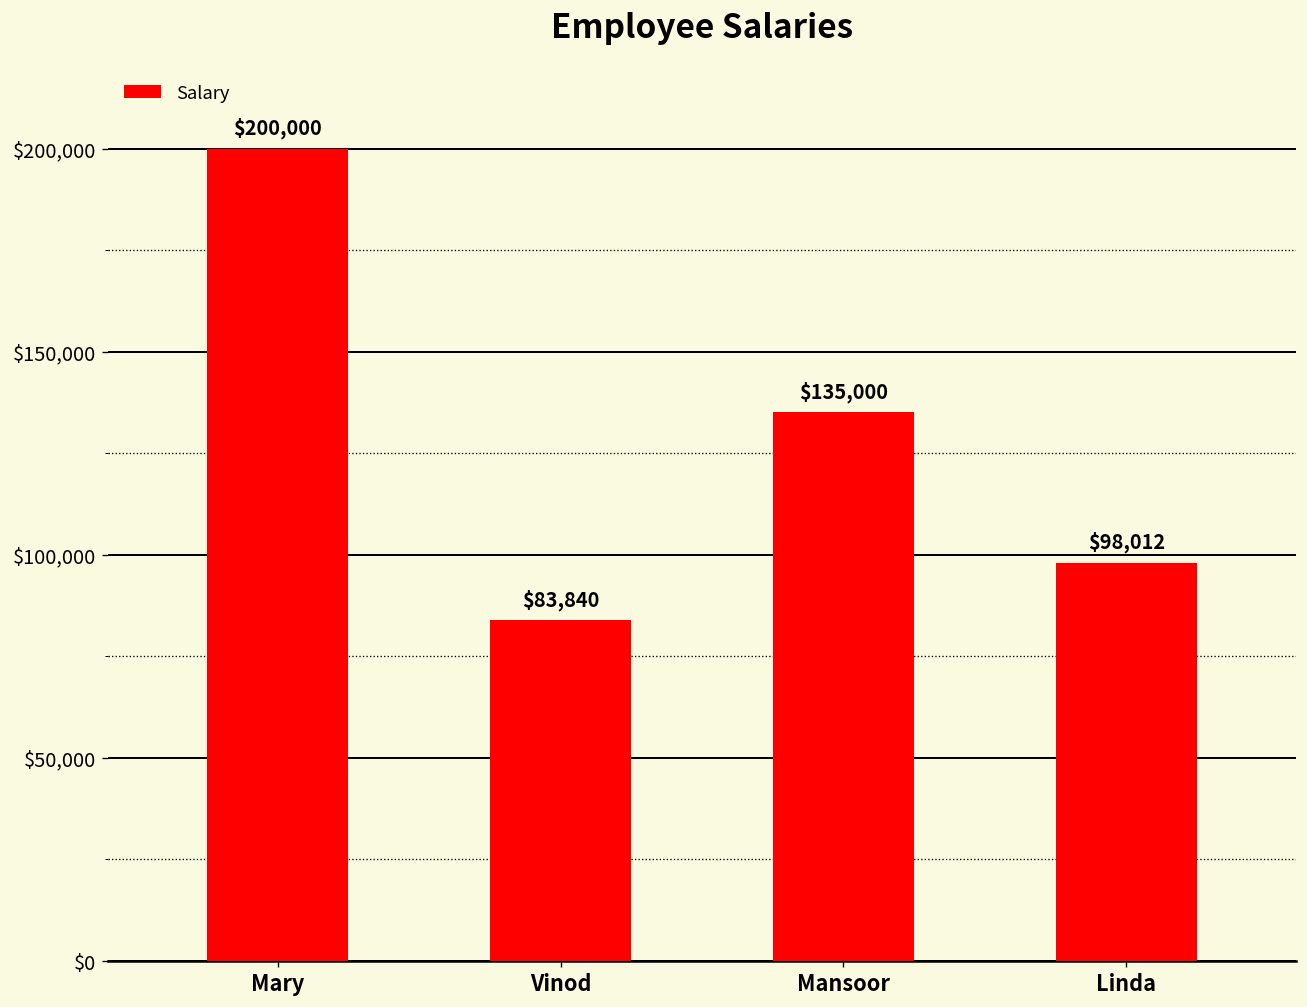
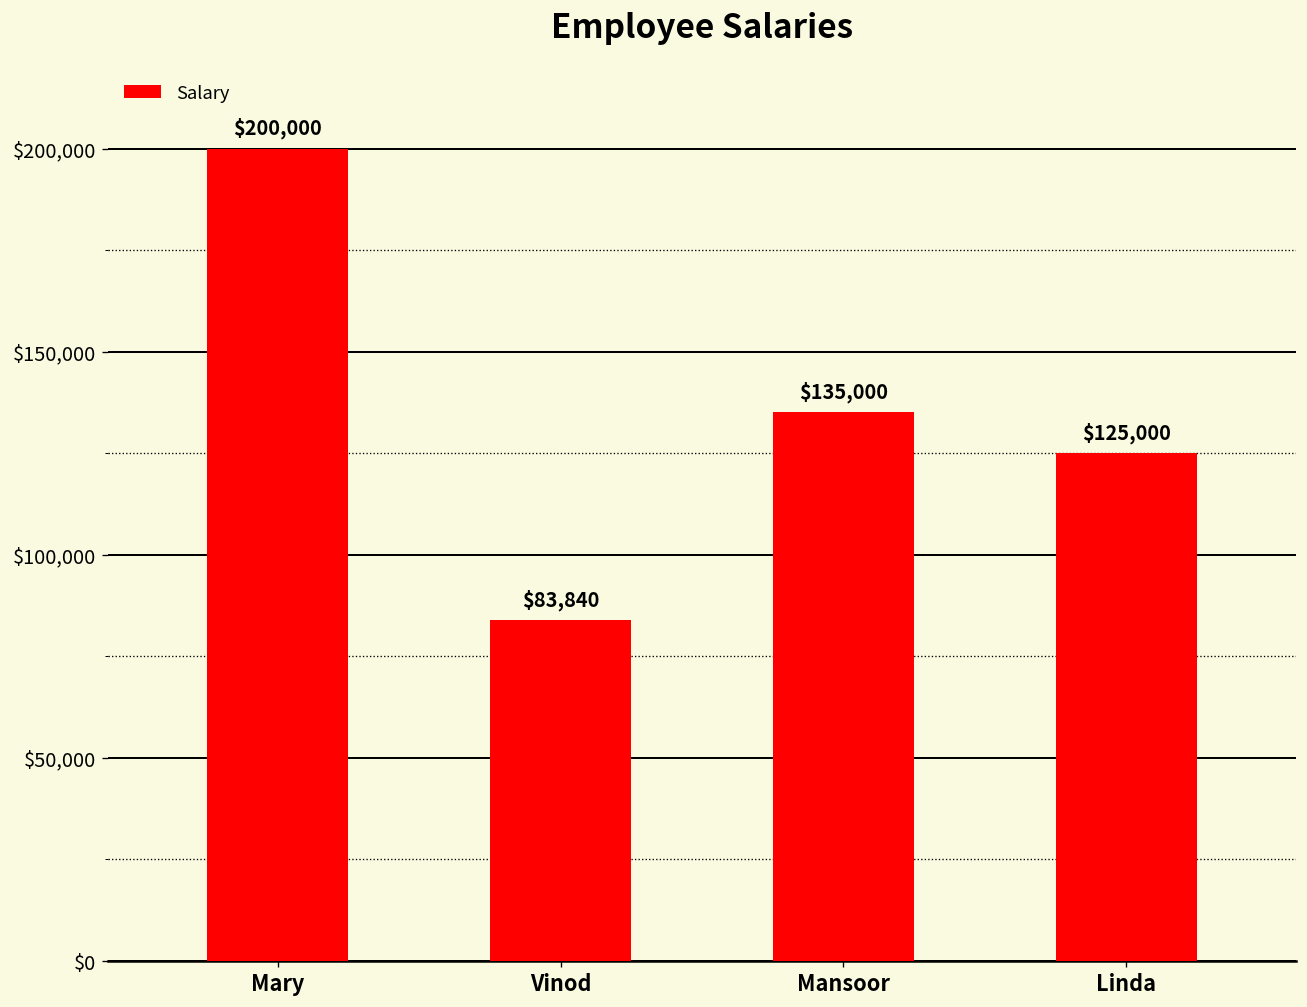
Linda: $98,012 -> $125,000
